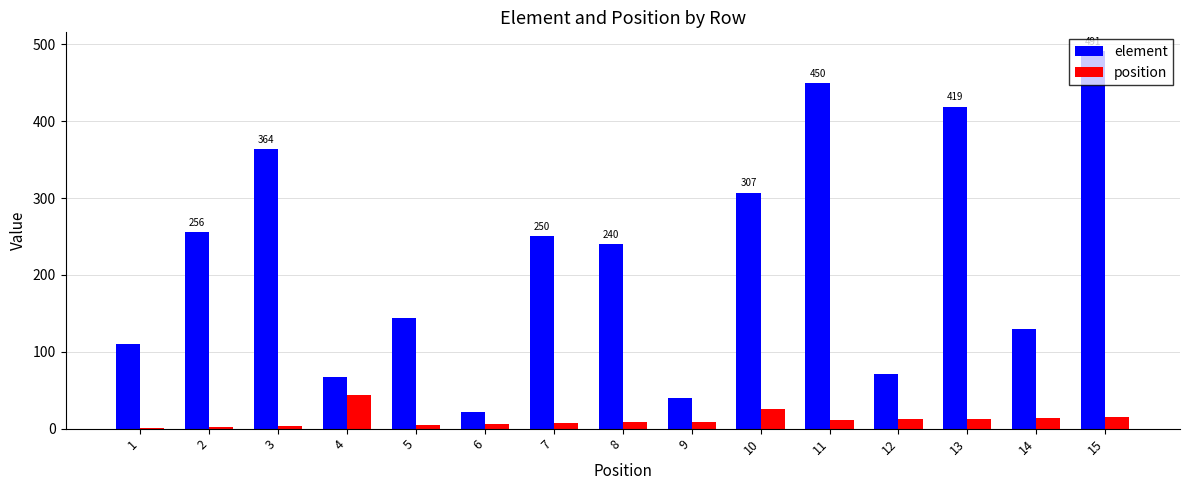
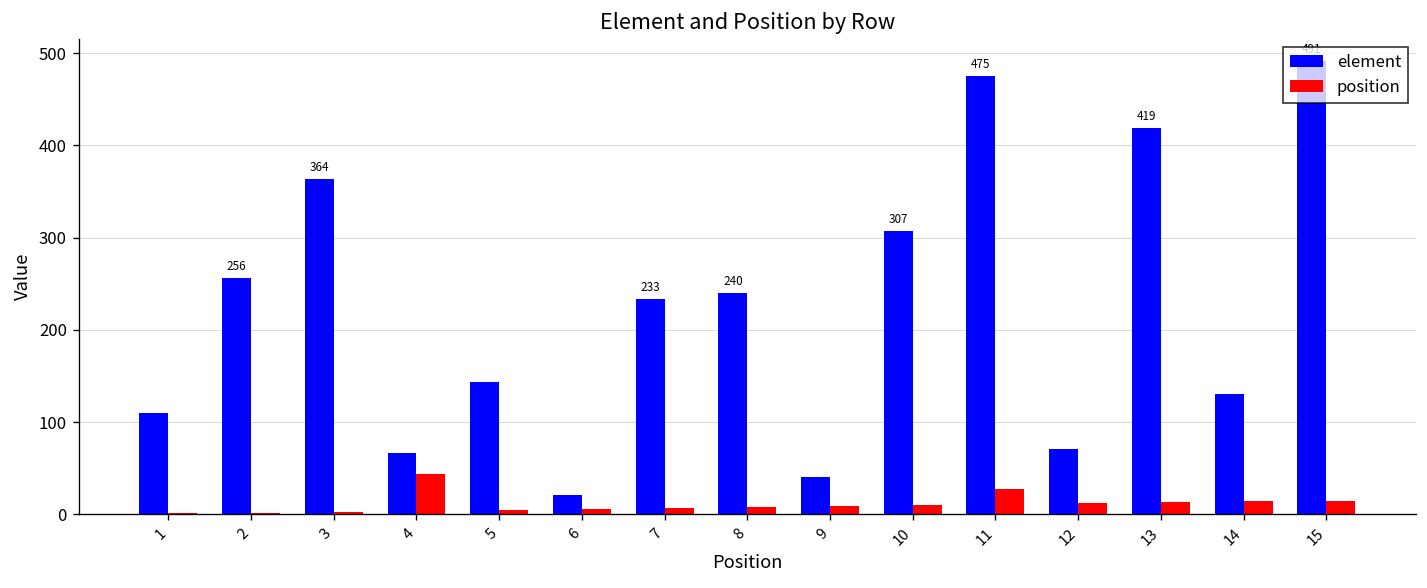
element, 7: 250 -> 233
position, 10: 30 -> 10
element, 11: 450 -> 475
position, 11: 10 -> 30
